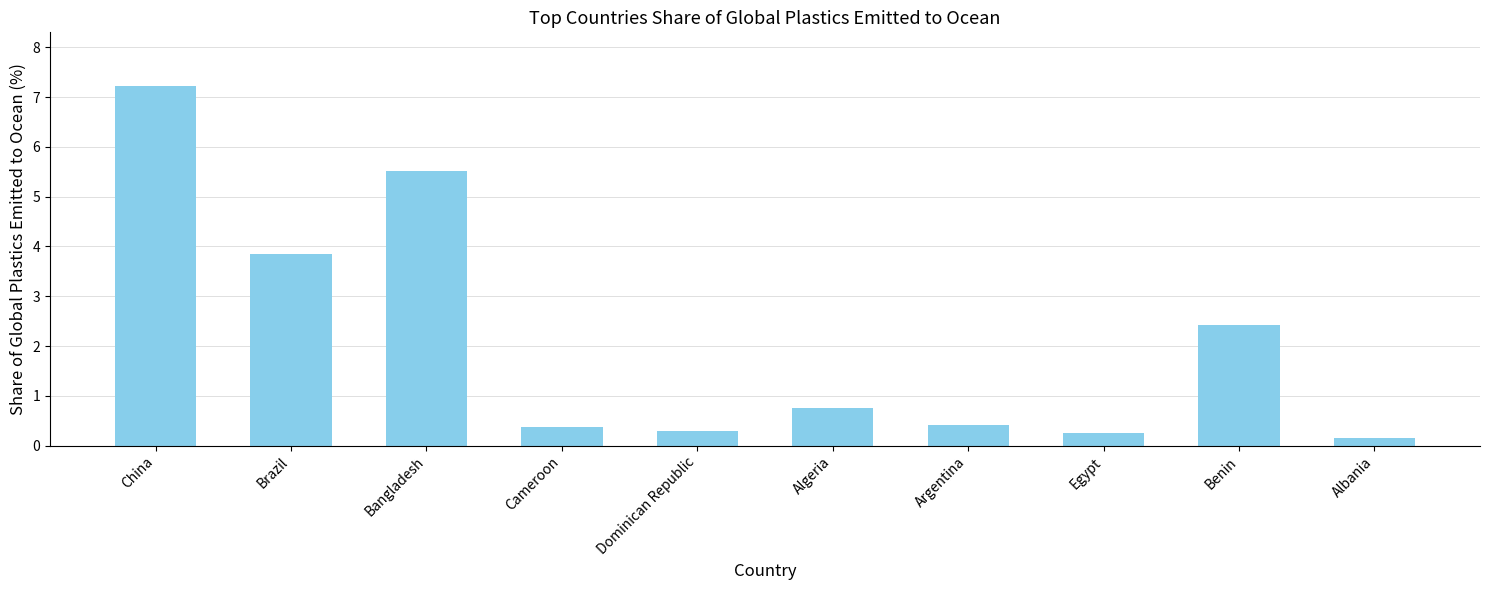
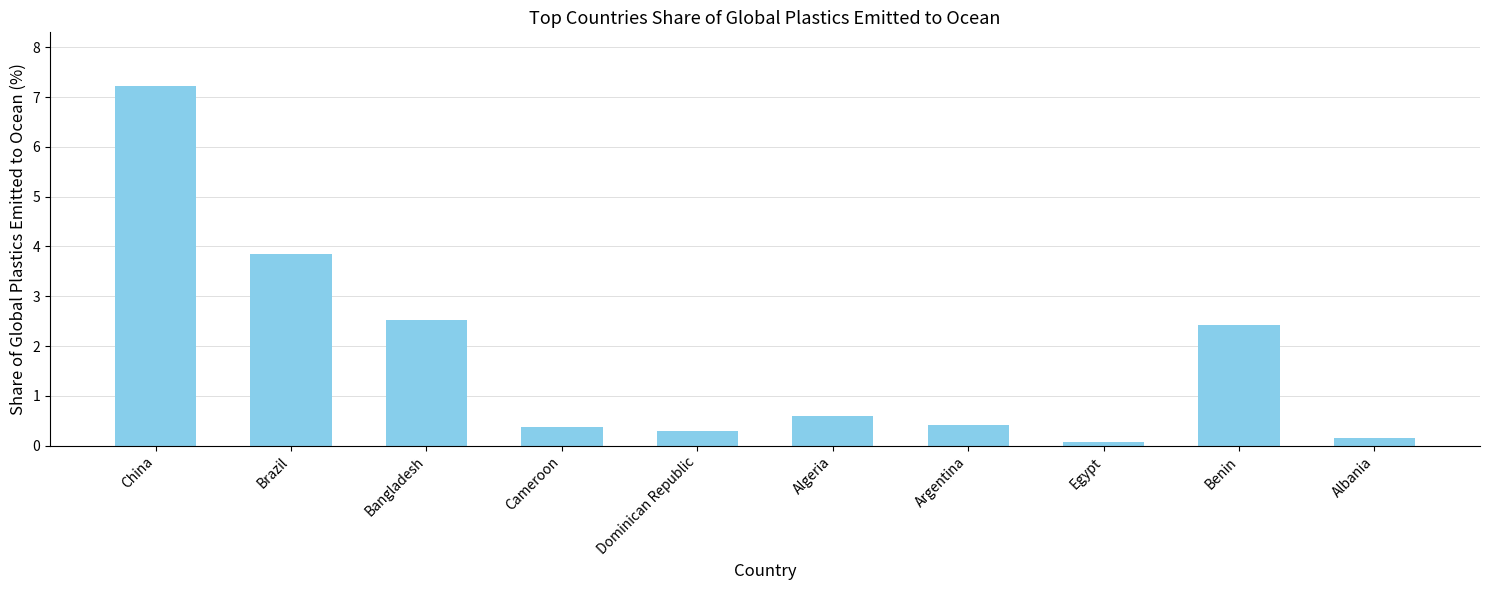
Bangladesh: 5.5 -> 2.5
Algeria: 0.8 -> 0.6
Egypt: 0.3 -> 0.1
